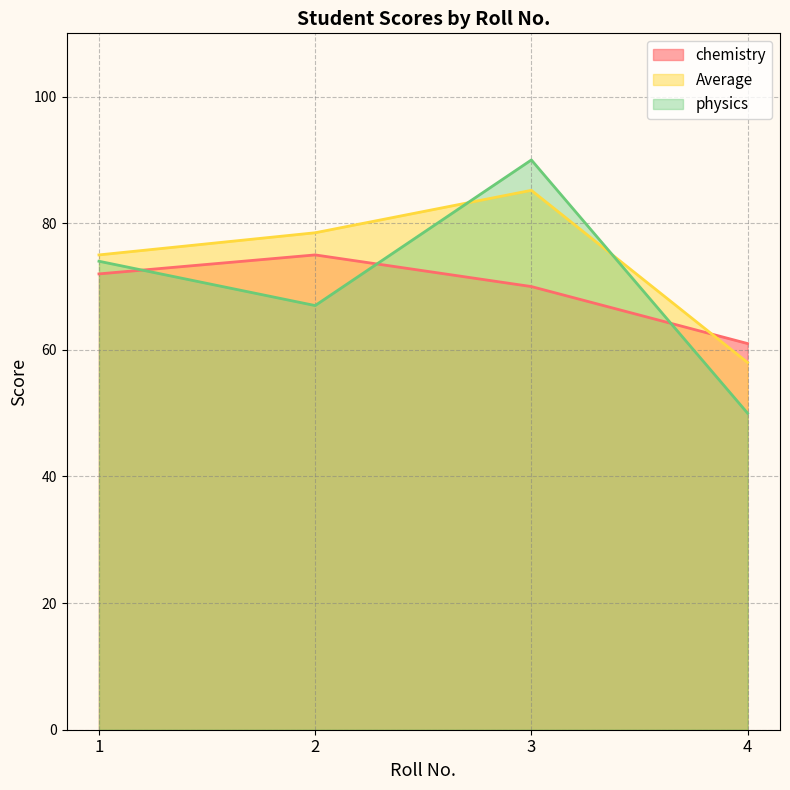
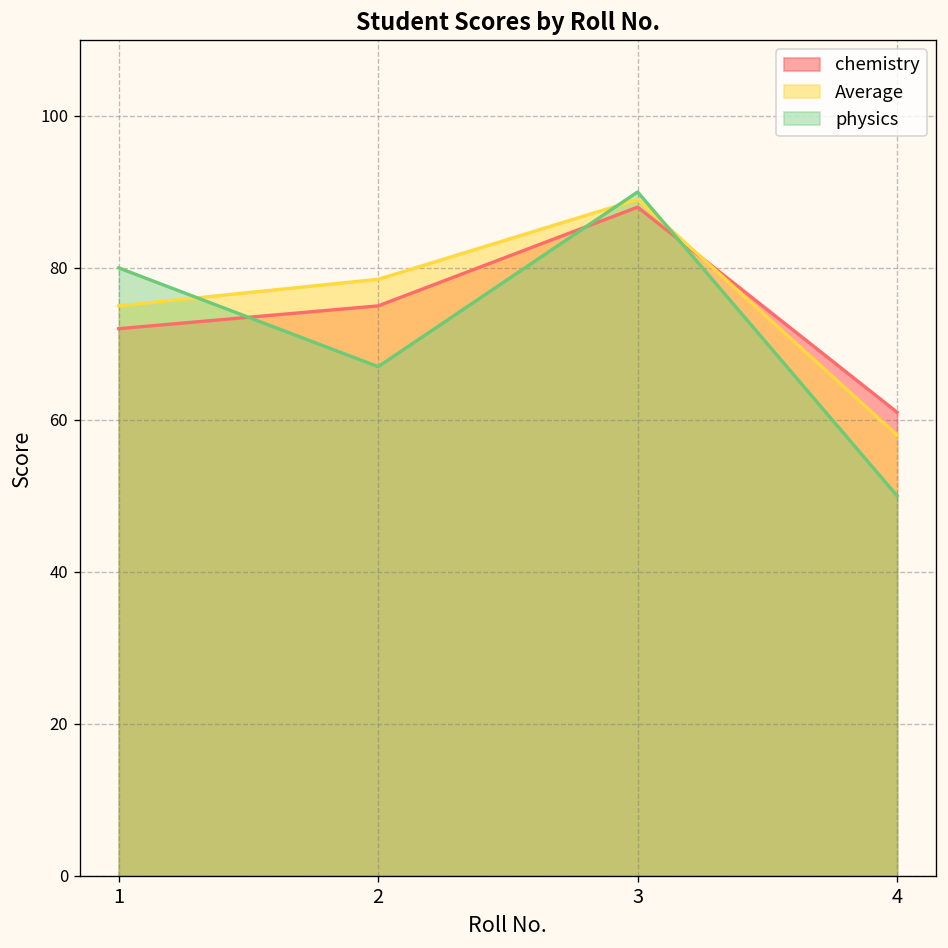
physics, 1: 74 -> 80
chemistry, 3: 70 -> 88
Average, 3: 85 -> 89
